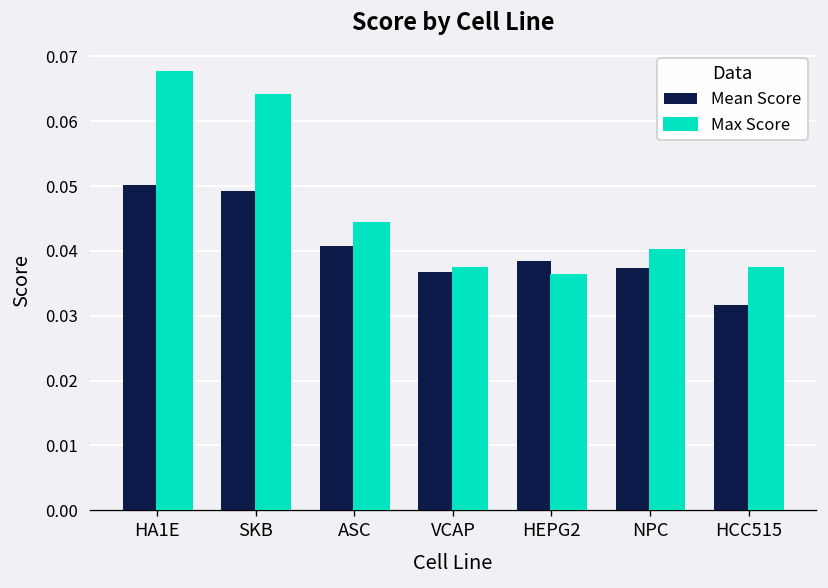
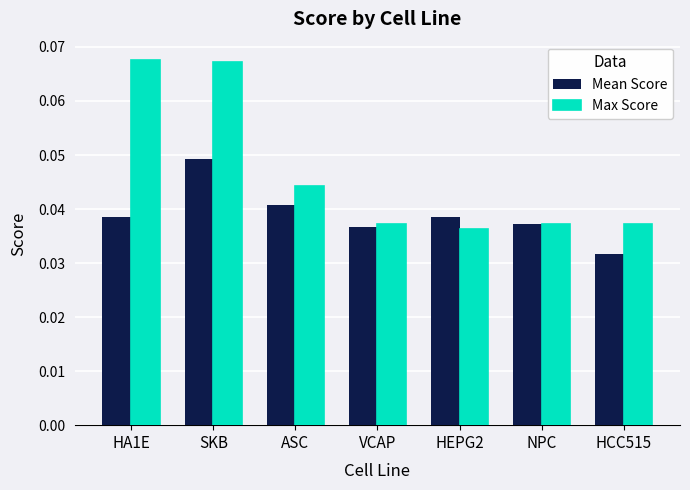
Mean Score, HA1E: 0.050 -> 0.039
Max Score, SKB: 0.064 -> 0.067
Max Score, NPC: 0.040 -> 0.037
